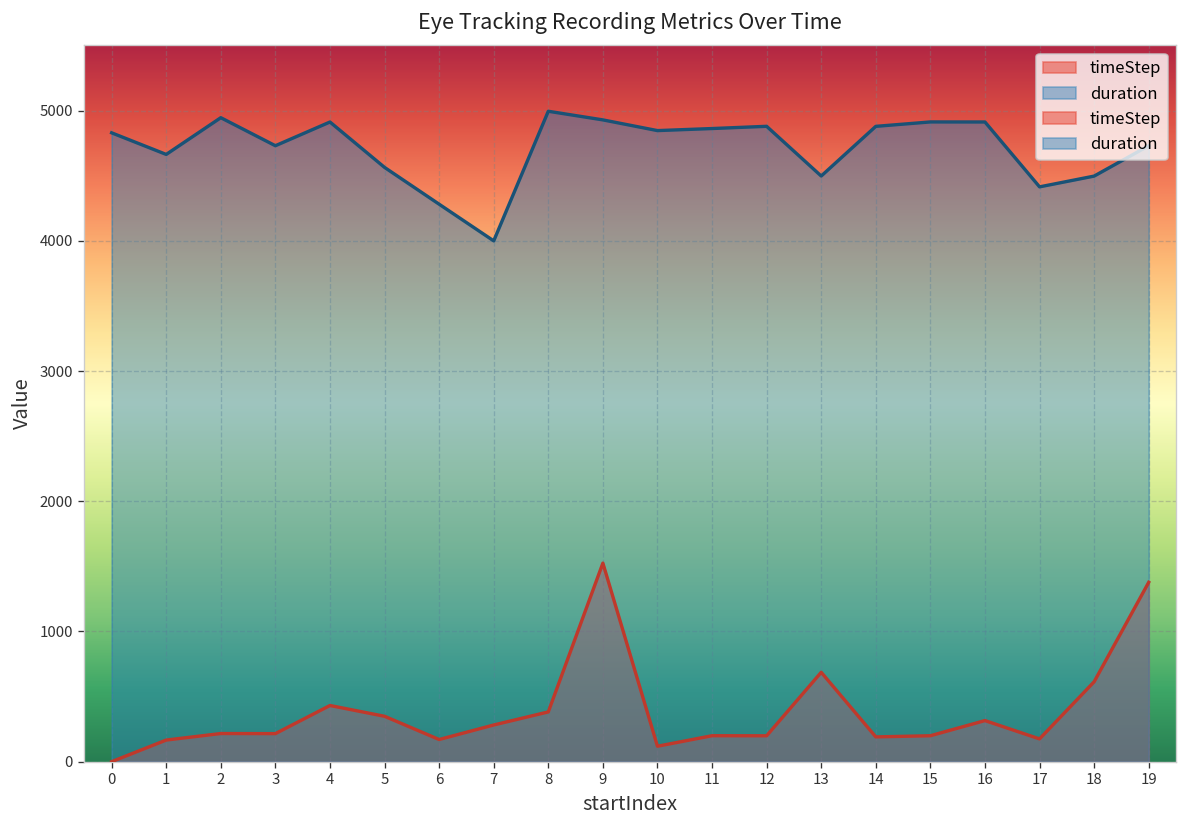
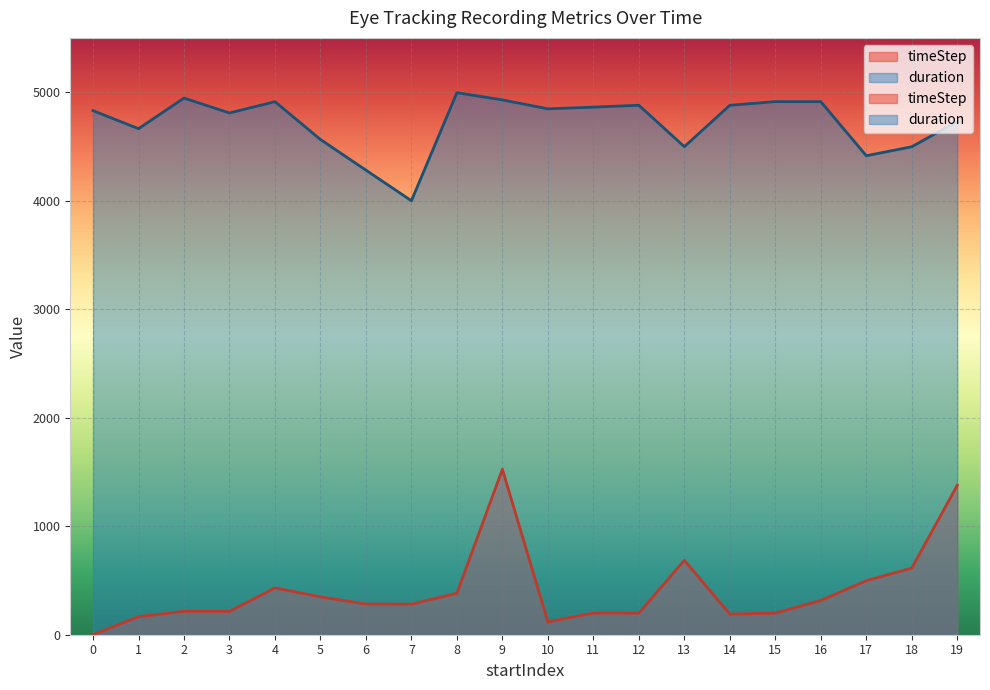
duration, 3: 4730 -> 4810
timeStep, 6: 170 -> 280
timeStep, 17: 170 -> 500
